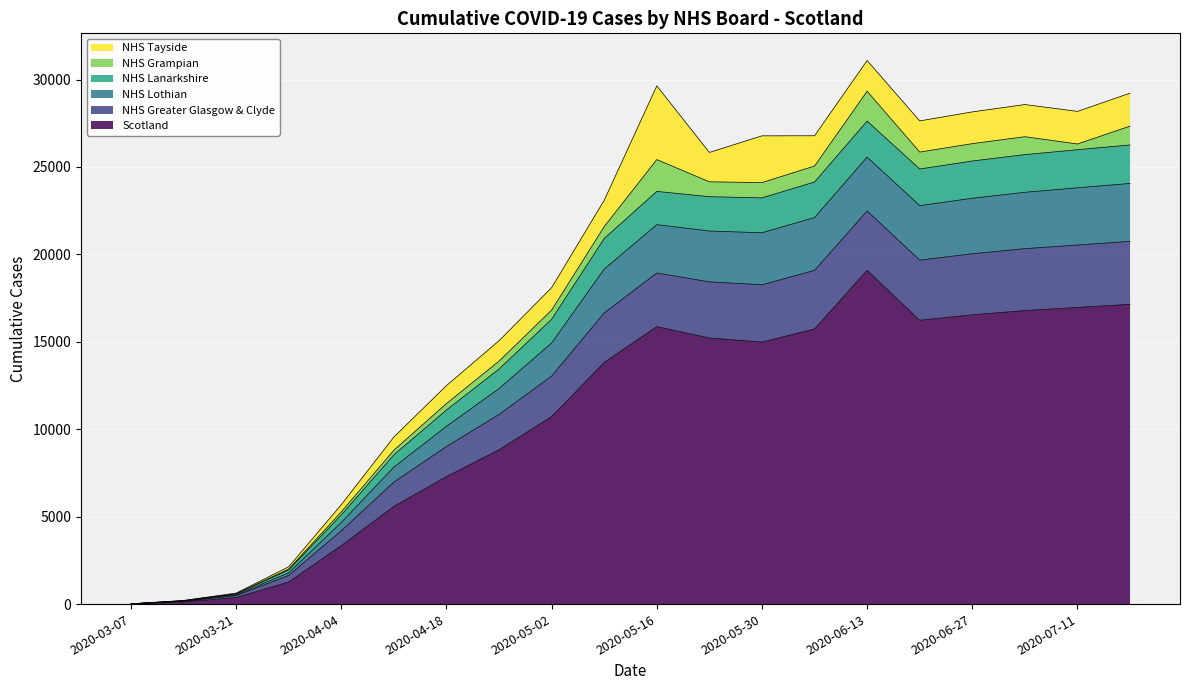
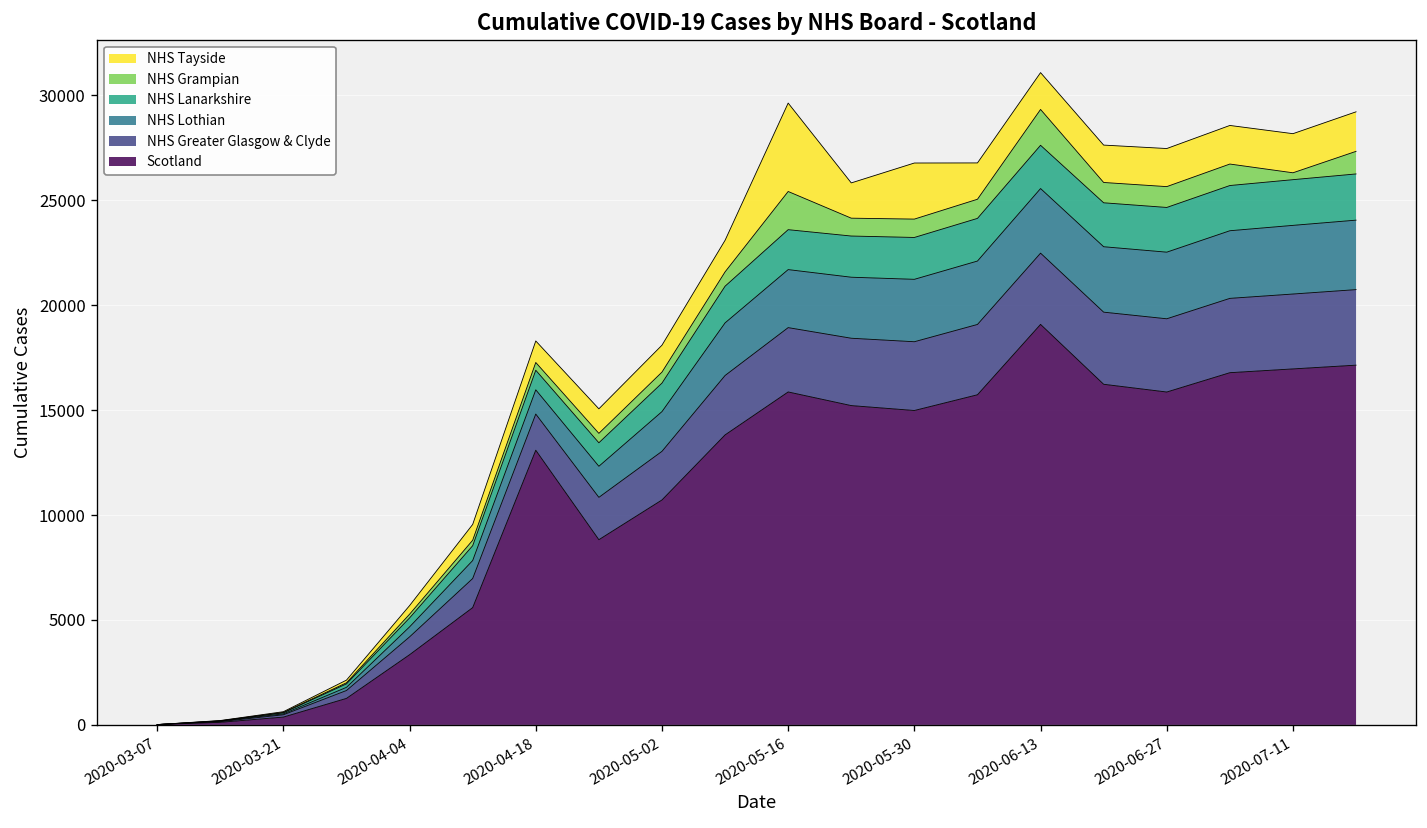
Scotland, 2020-04-18: 7300 -> 13100
Scotland, 2020-06-27: 16500 -> 15900
